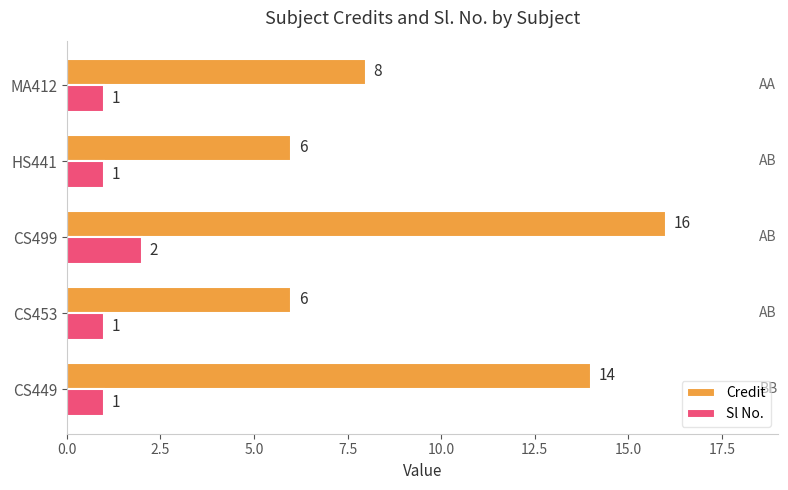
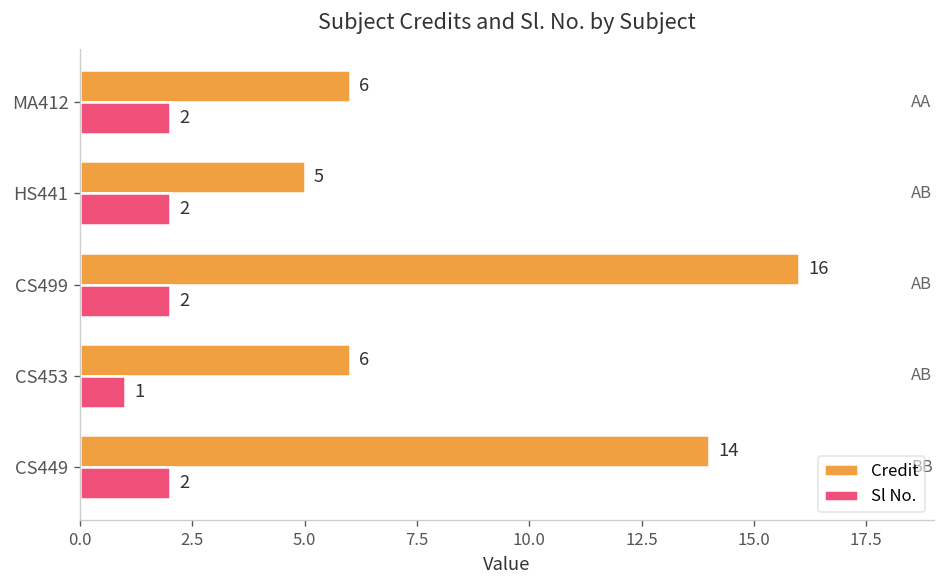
Credit, MA412: 8 -> 6
Sl No., MA412: 1 -> 2
Credit, HS441: 6 -> 5
Sl No., HS441: 1 -> 2
Sl No., CS449: 1 -> 2
